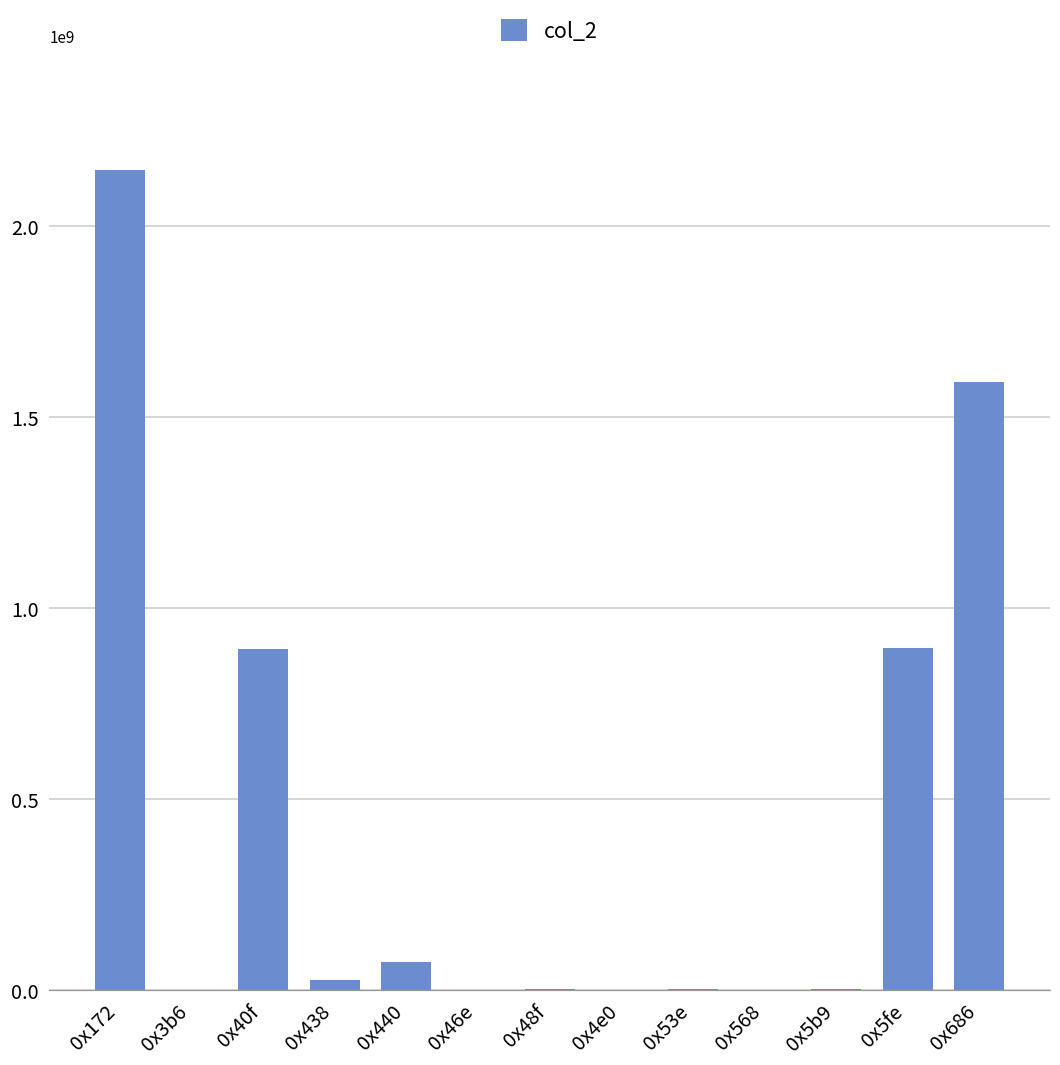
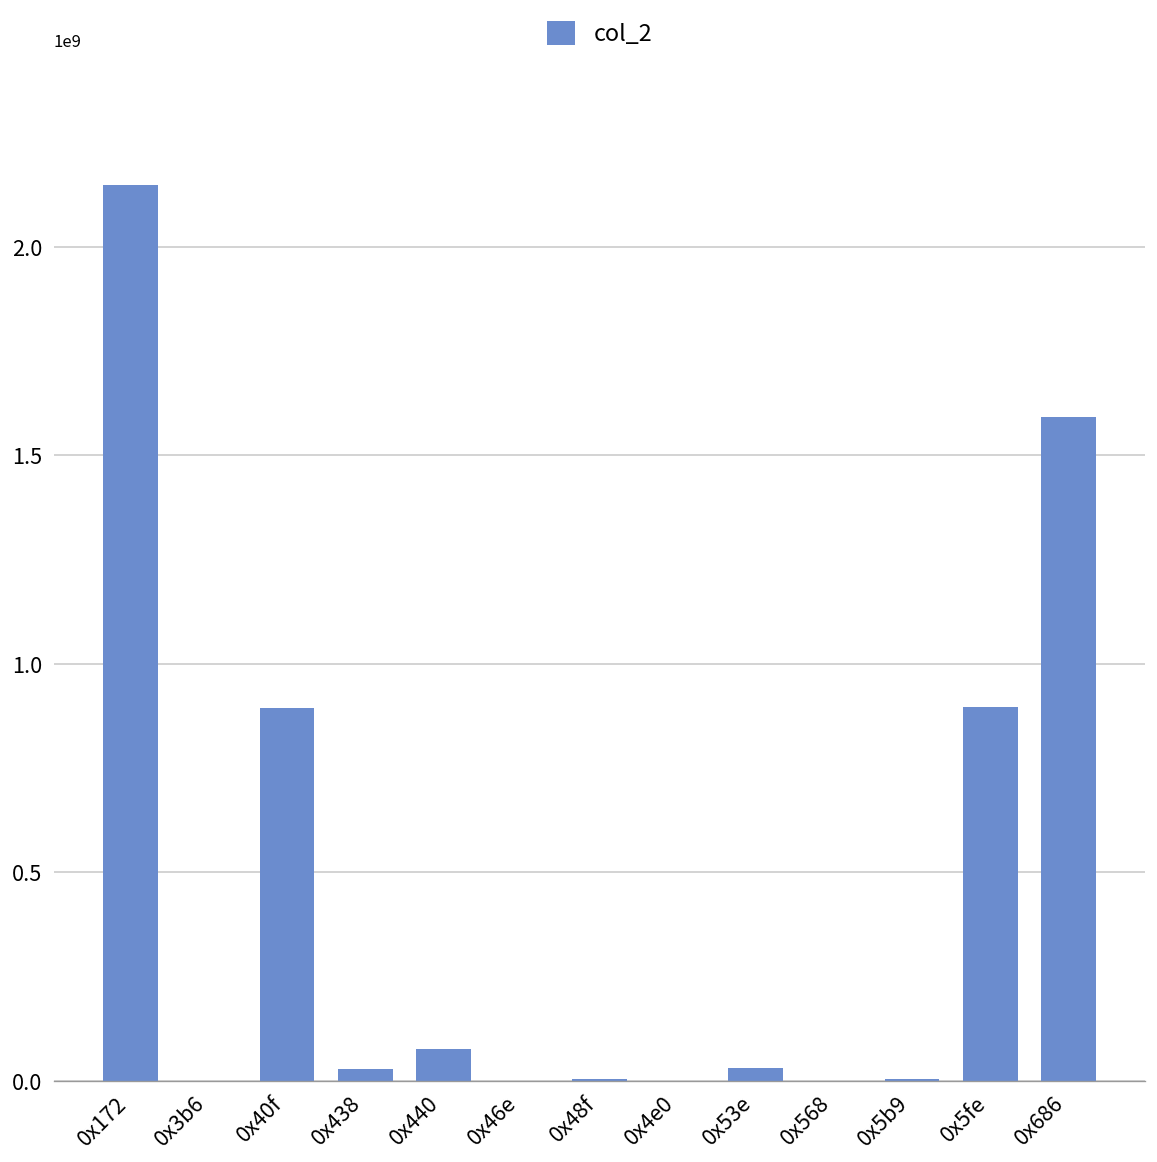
0x53e: 0 -> 30000000
